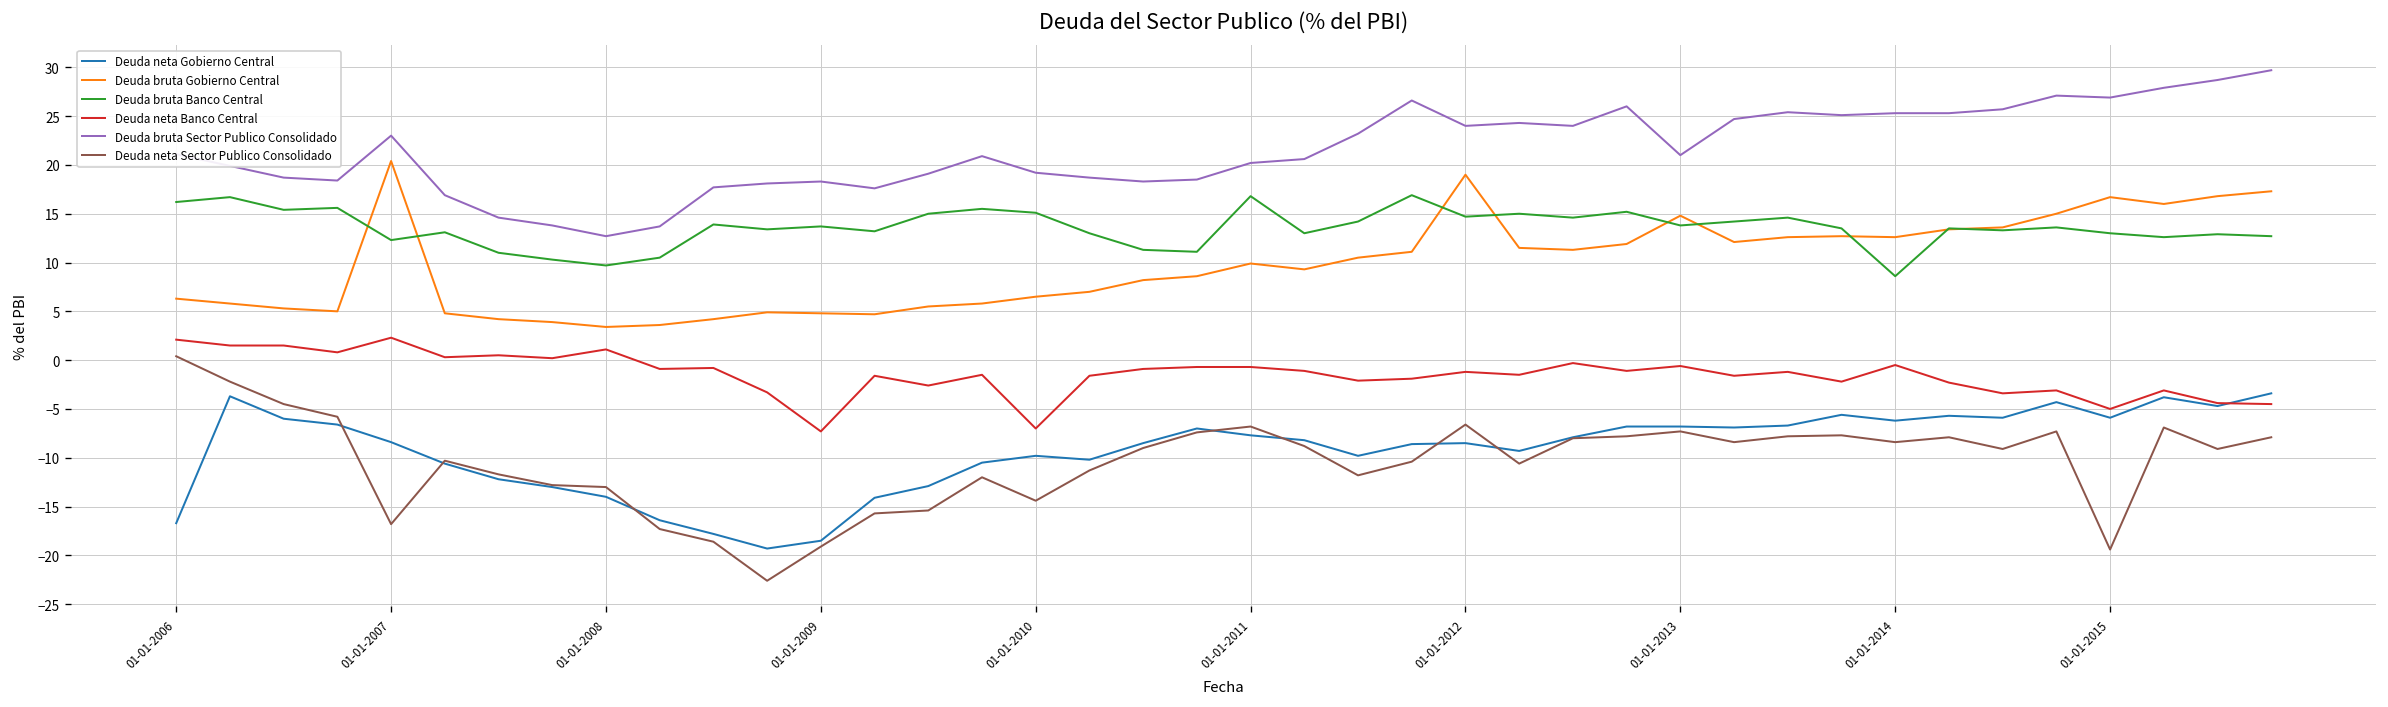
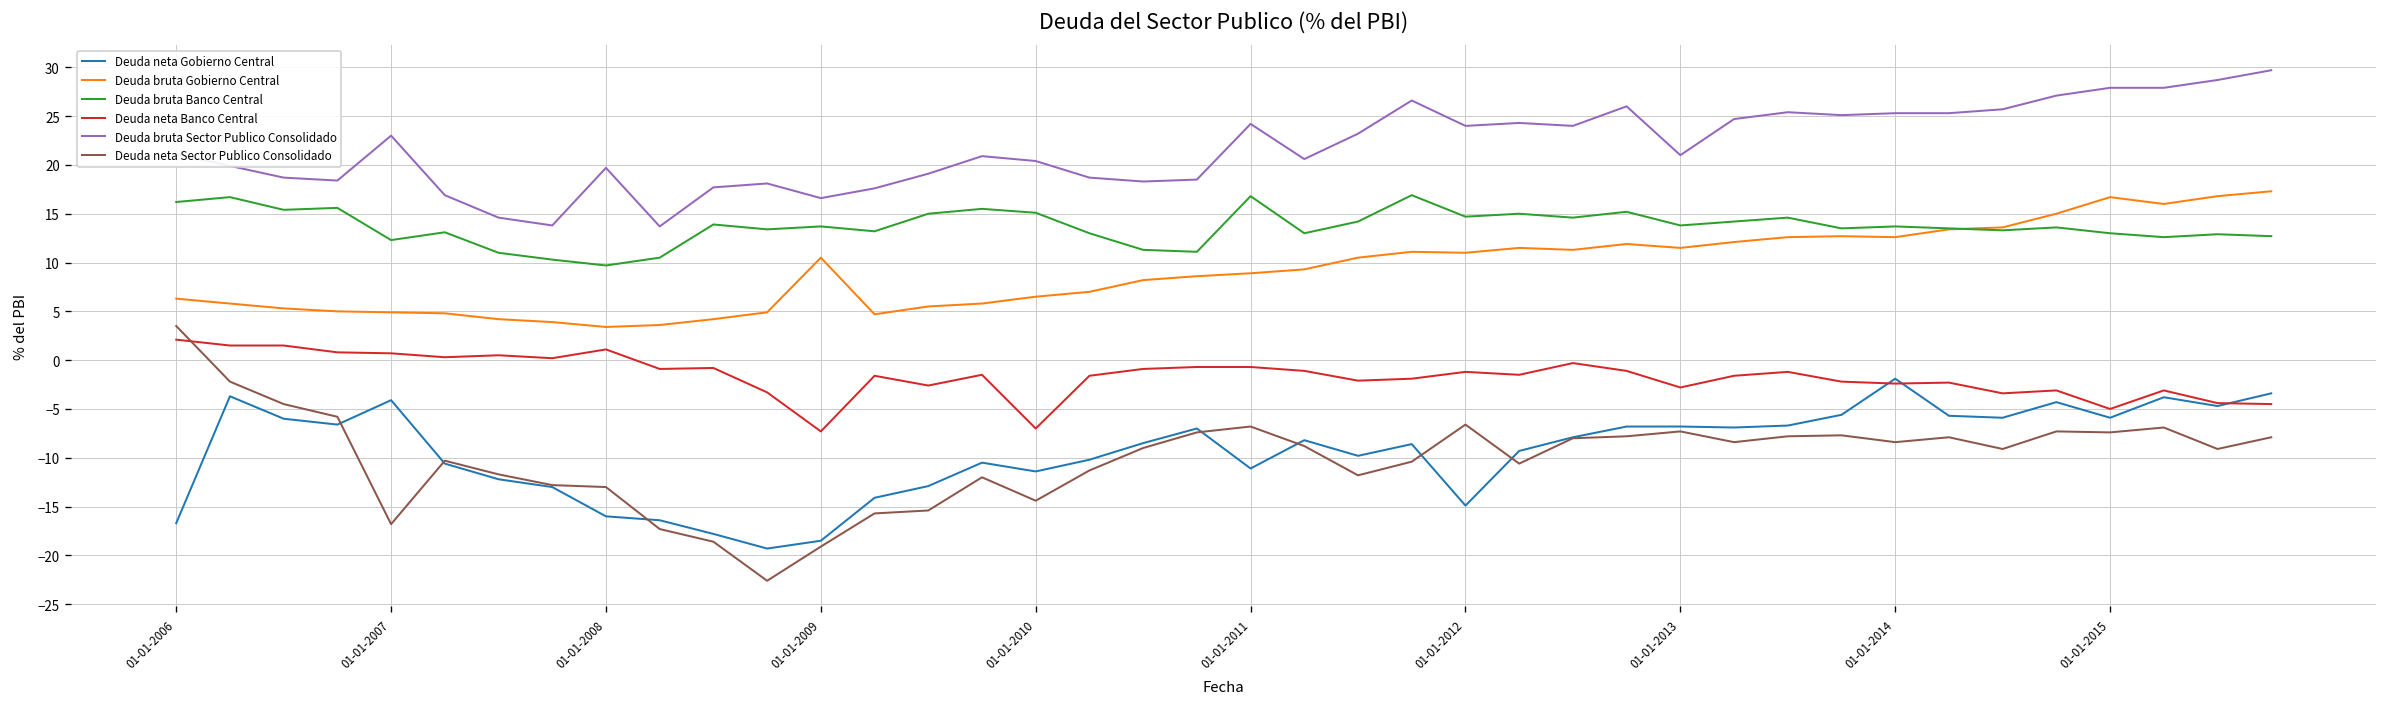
Deuda neta Sector Publico Consolidado, 01-01-2006: 0 -> 4
Deuda neta Gobierno Central, 01-01-2007: -8 -> -4
Deuda bruta Gobierno Central, 01-01-2007: 20 -> 5
Deuda neta Banco Central, 01-01-2007: 2 -> 1
Deuda neta Gobierno Central, 01-01-2008: -14 -> -16
Deuda bruta Sector Publico Consolidado, 01-01-2008: 13 -> 20
Deuda bruta Gobierno Central, 01-01-2009: 5 -> 11
Deuda bruta Sector Publico Consolidado, 01-01-2009: 18 -> 17
Deuda neta Gobierno Central, 01-01-2010: -10 -> -11
Deuda bruta Sector Publico Consolidado, 01-01-2010: 19 -> 20
Deuda neta Gobierno Central, 01-01-2011: -8 -> -11
Deuda bruta Gobierno Central, 01-01-2011: 10 -> 9
Deuda bruta Sector Publico Consolidado, 01-01-2011: 20 -> 24
Deuda neta Gobierno Central, 01-01-2012: -9 -> -15
Deuda bruta Gobierno Central, 01-01-2012: 19 -> 11
Deuda bruta Gobierno Central, 01-01-2013: 15 -> 12
Deuda neta Banco Central, 01-01-2013: -1 -> -3
Deuda neta Gobierno Central, 01-01-2014: -6 -> -2
Deuda bruta Banco Central, 01-01-2014: 9 -> 14
Deuda neta Banco Central, 01-01-2014: -1 -> -2
Deuda bruta Sector Publico Consolidado, 01-01-2015: 27 -> 28
Deuda neta Sector Publico Consolidado, 01-01-2015: -19 -> -7
